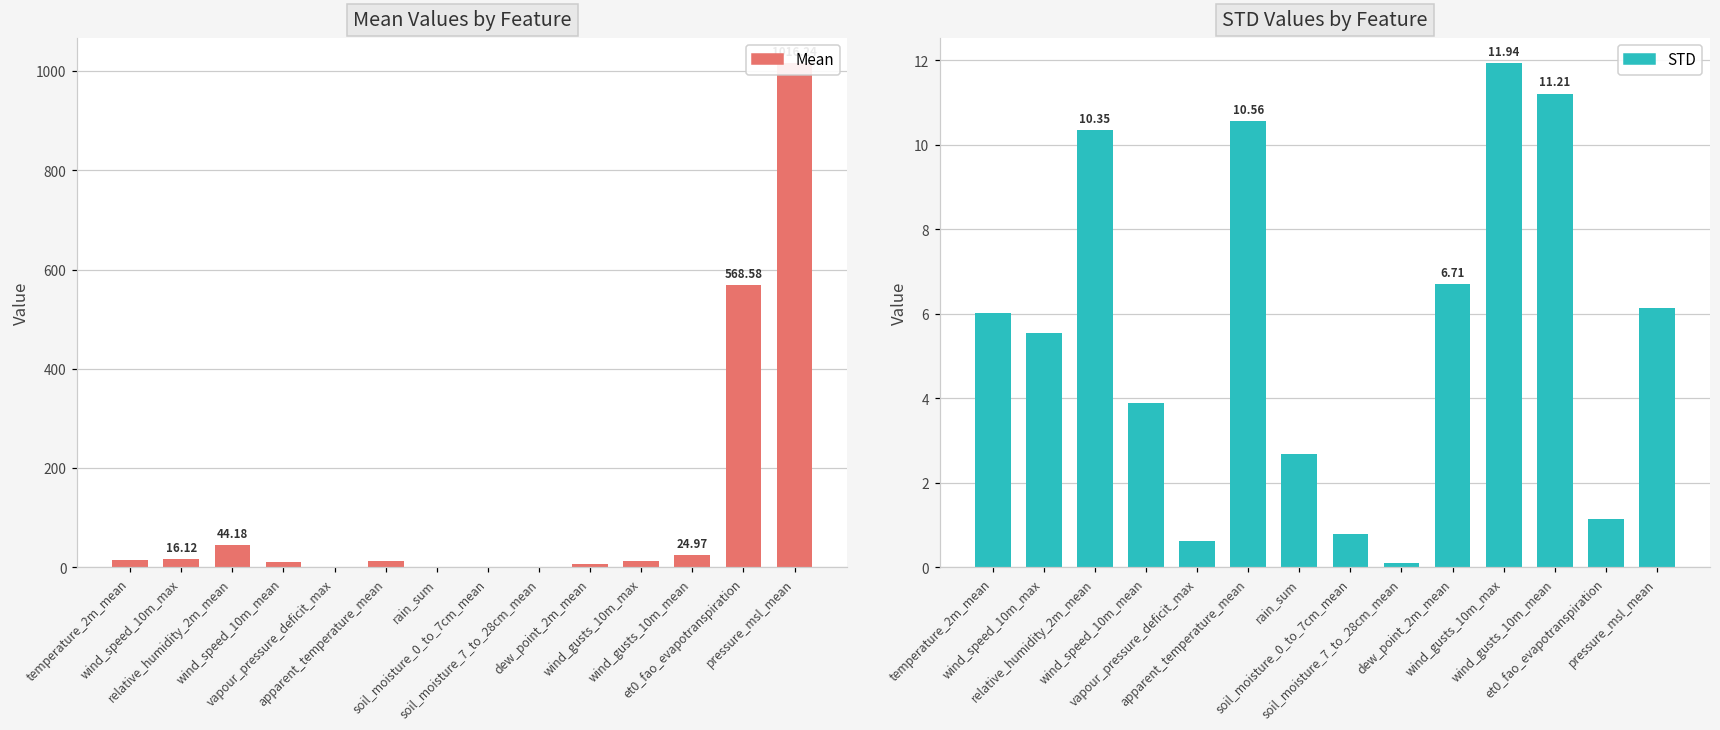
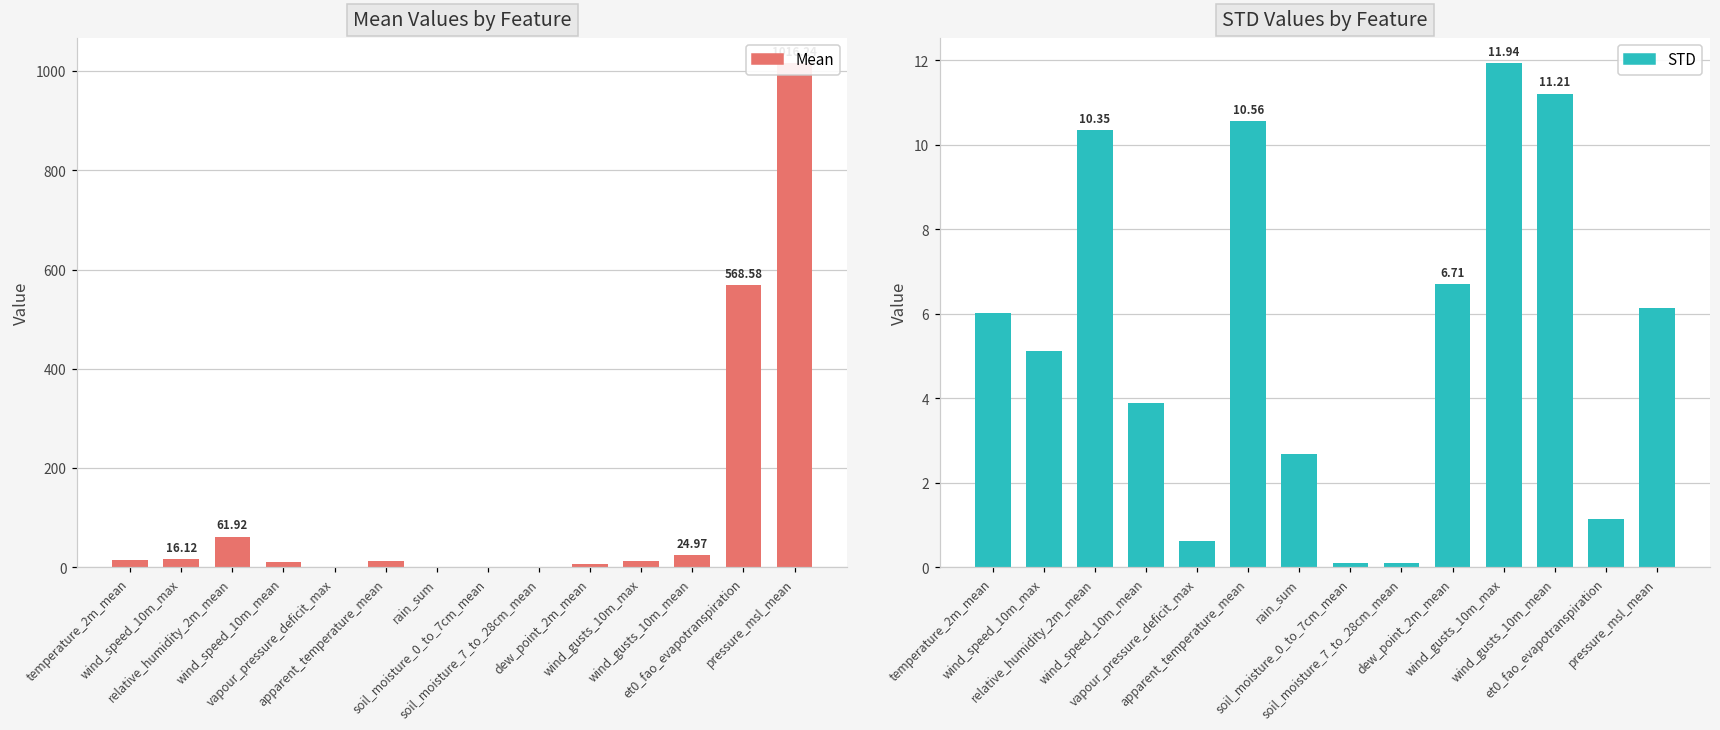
Mean Values by Feature, relative_humidity_2m_mean: 44.18 -> 61.92
STD Values by Feature, wind_speed_10m_max: 5.5 -> 5.1
STD Values by Feature, soil_moisture_0_to_7cm_mean: 0.8 -> 0.1
